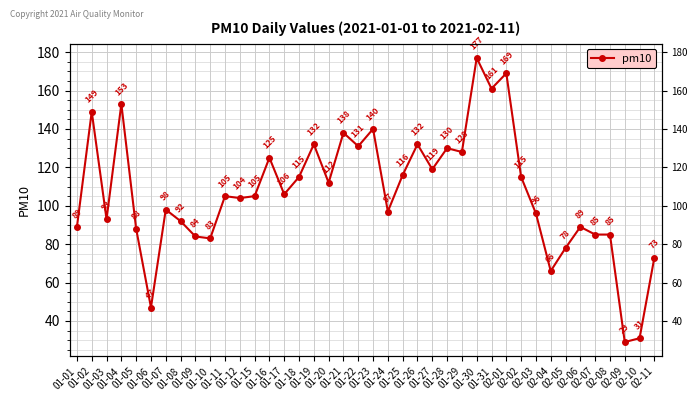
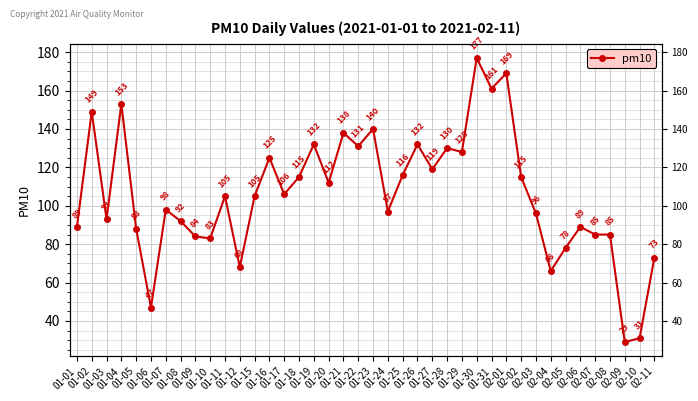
01-12: 104 -> 68
